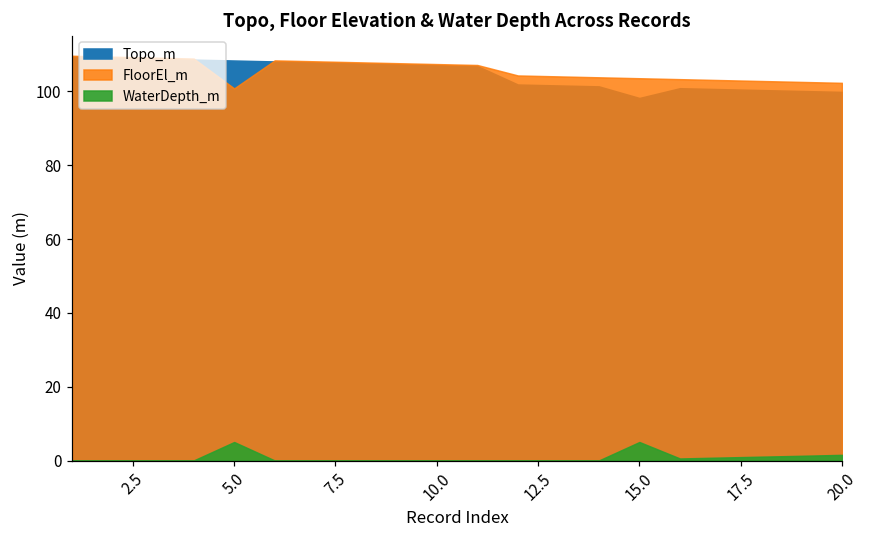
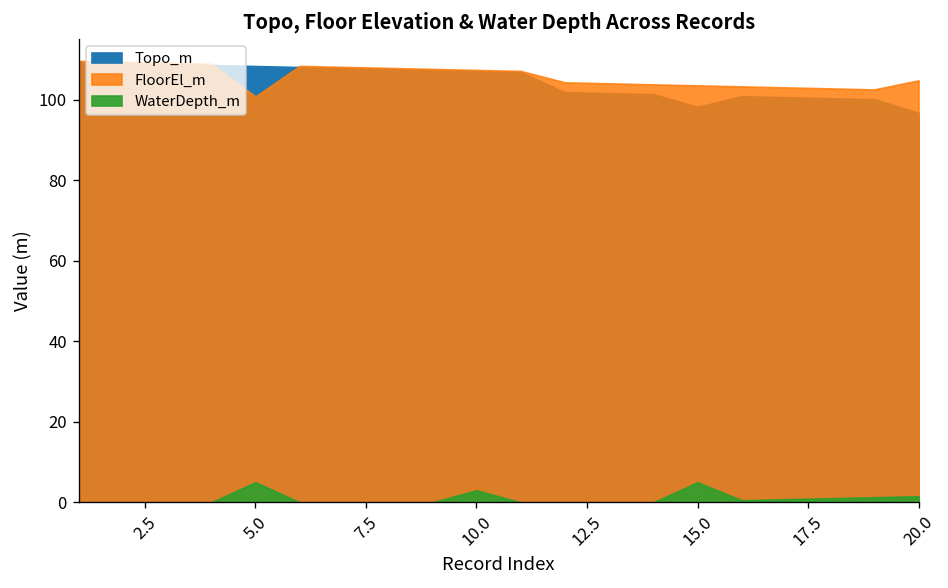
WaterDepth_m, 10.0: 0 -> 3
Topo_m, 20.0: 100 -> 97
FloorEl_m, 20.0: 102 -> 105
